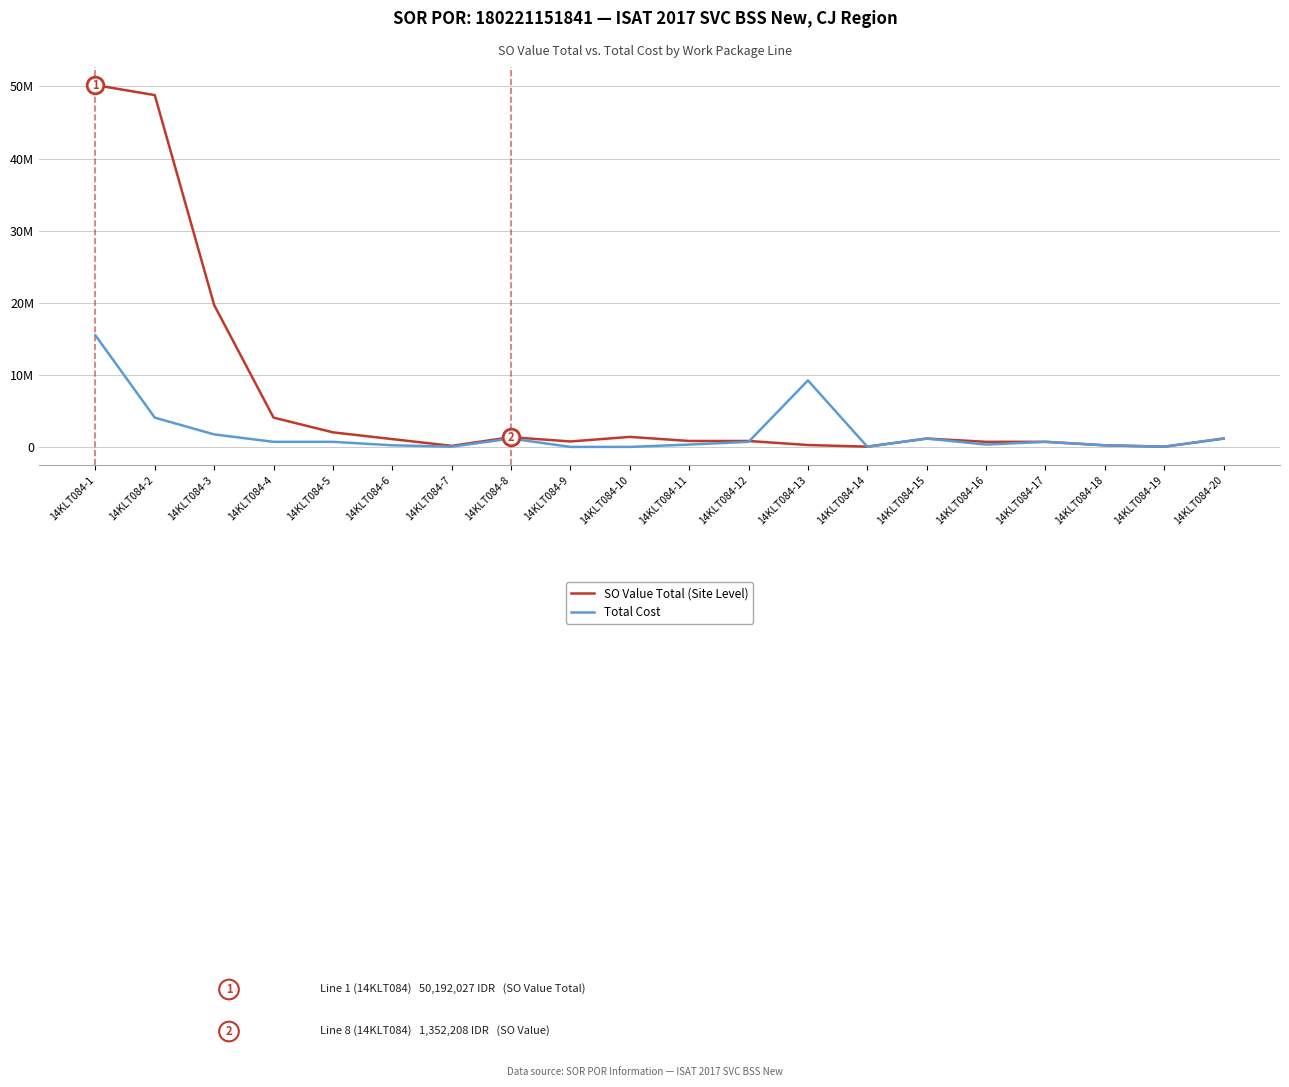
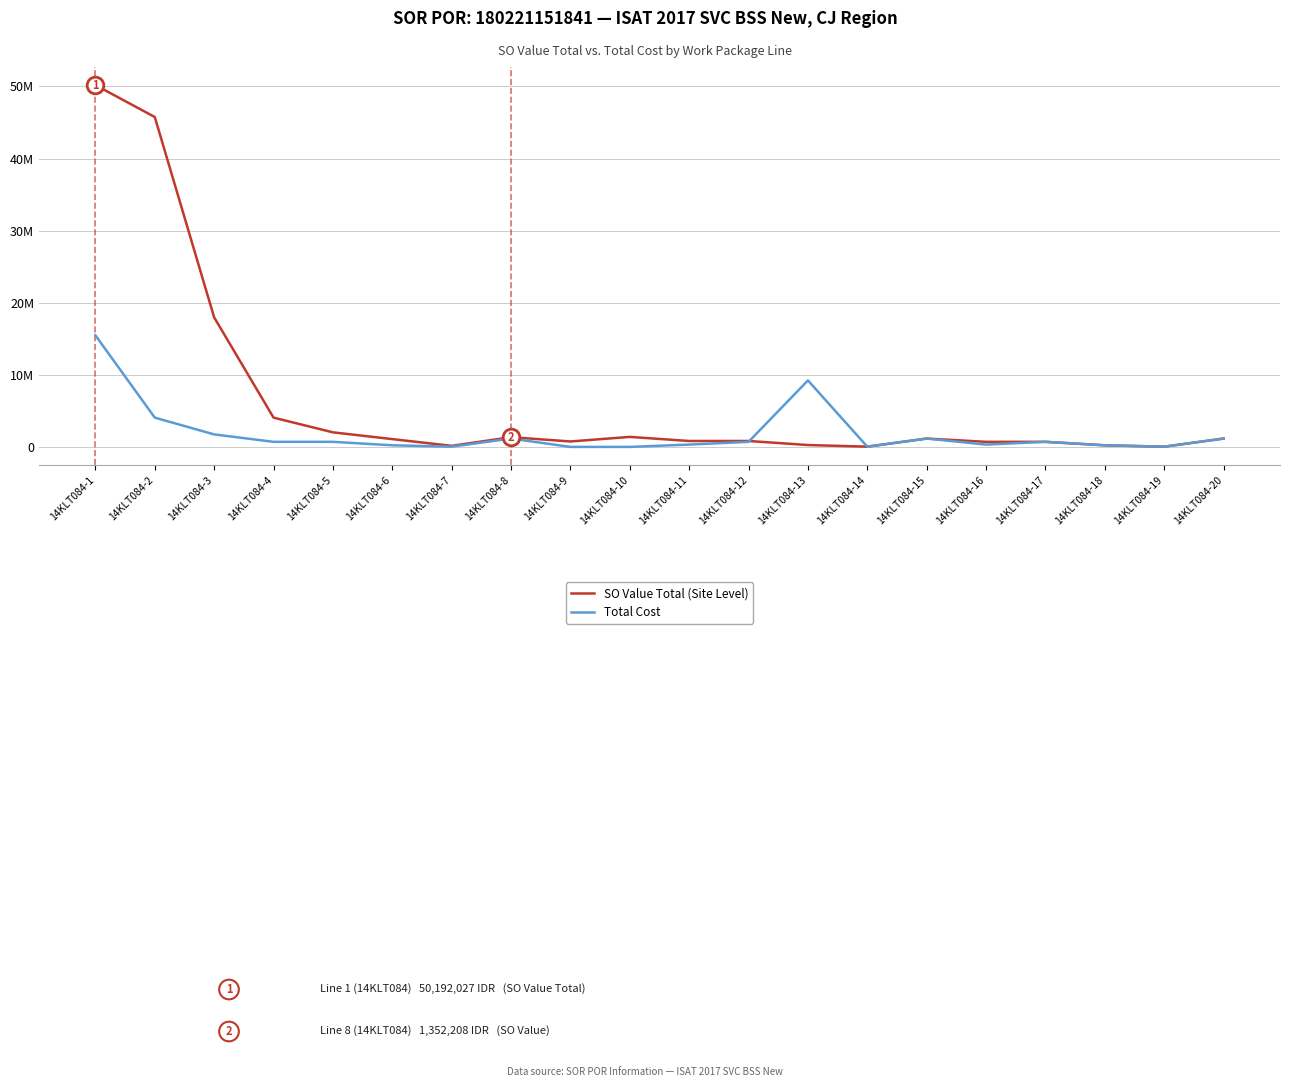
SO Value Total (Site Level), 14KLT084-2: 49000000 -> 46000000
SO Value Total (Site Level), 14KLT084-3: 20000000 -> 18000000
